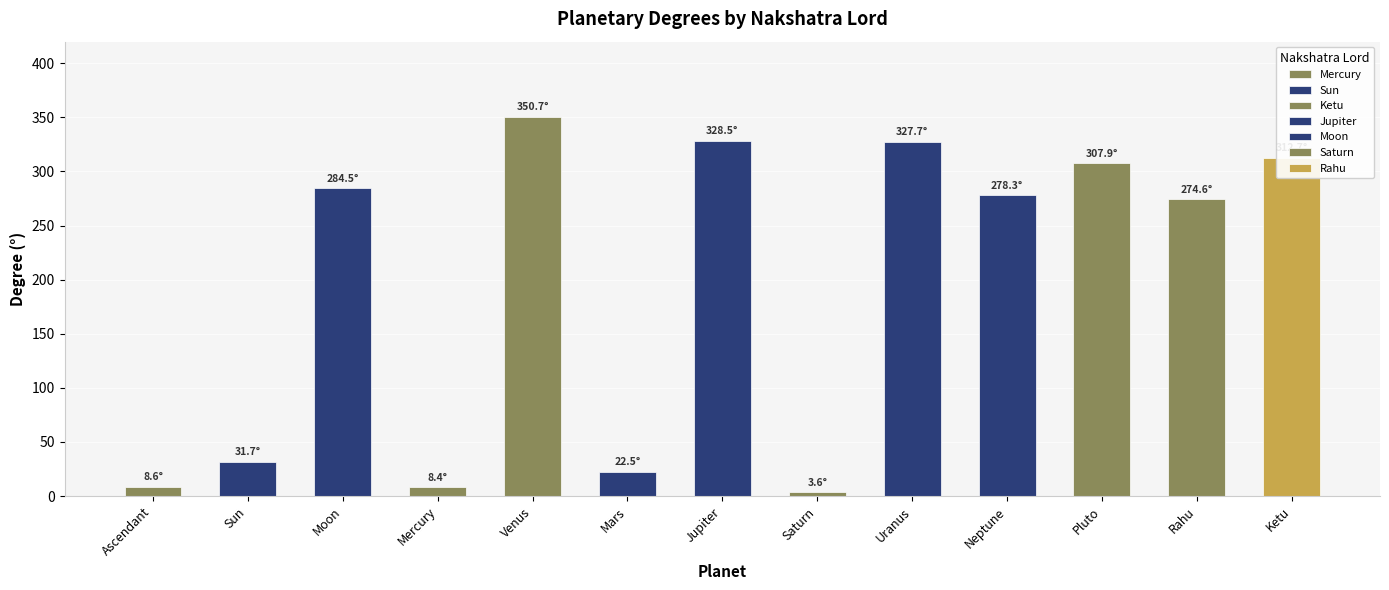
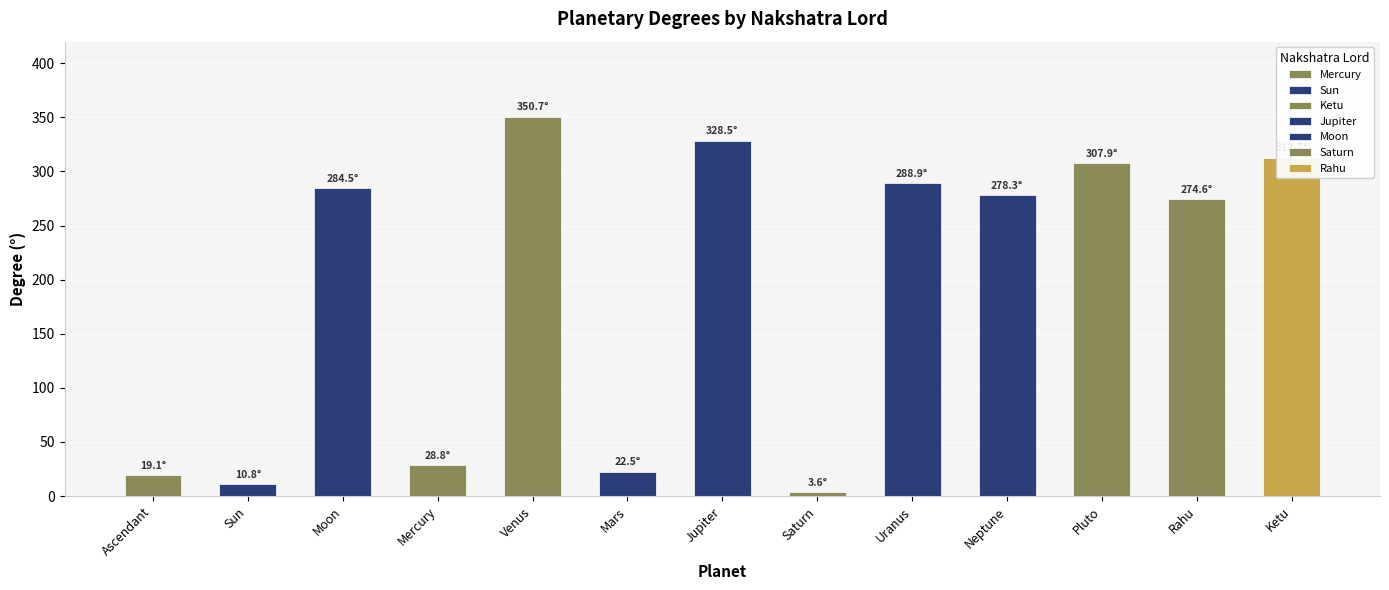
Ascendant: 8.6° -> 19.1°
Sun: 31.7° -> 10.8°
Mercury: 8.4° -> 28.8°
Uranus: 327.7° -> 288.9°
